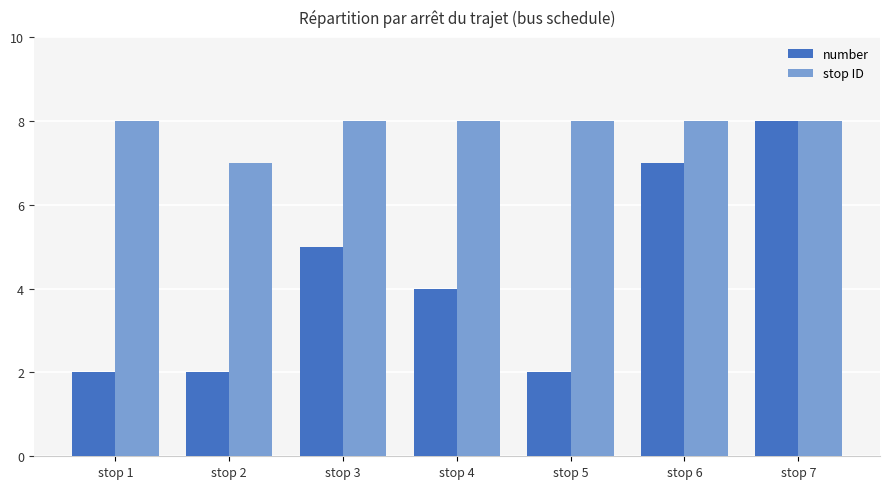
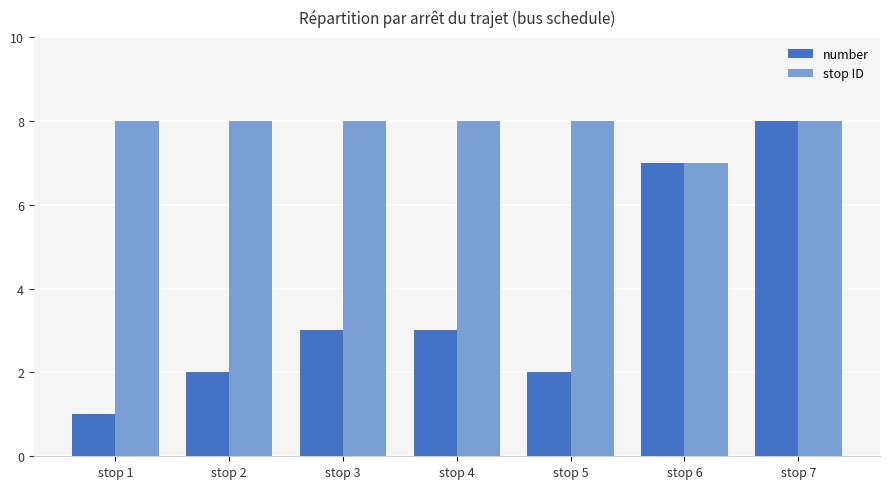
number, stop 1: 2 -> 1
stop ID, stop 2: 7 -> 8
number, stop 3: 5 -> 3
number, stop 4: 4 -> 3
stop ID, stop 6: 8 -> 7
